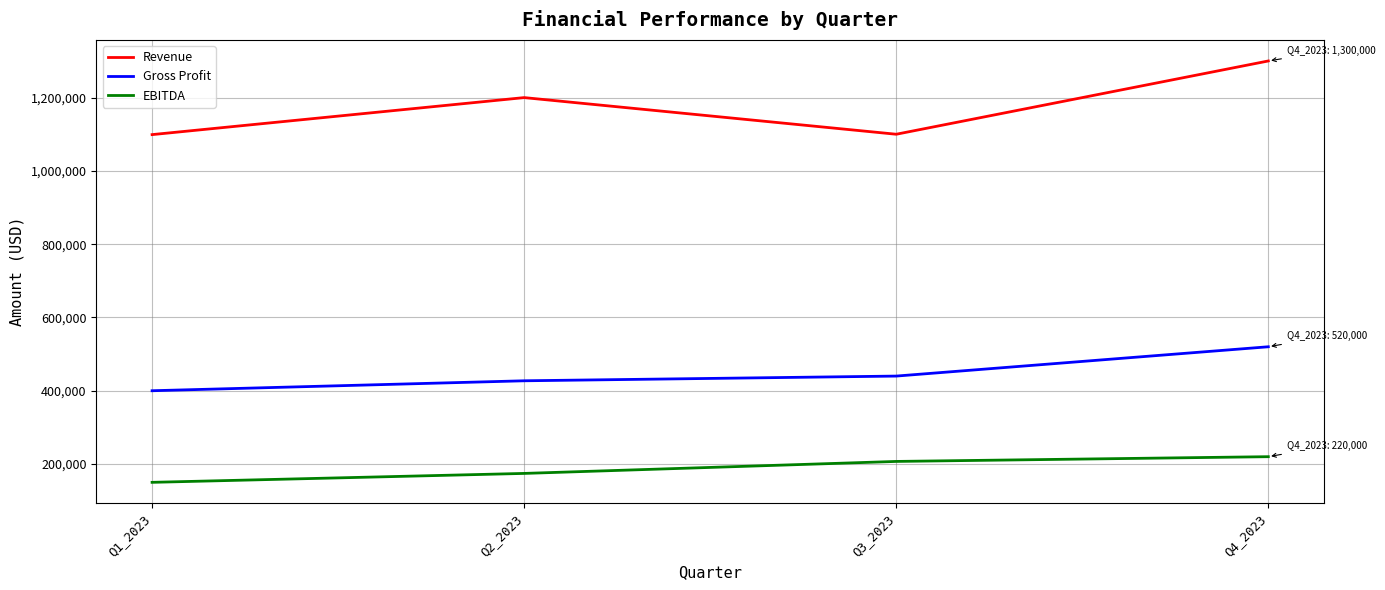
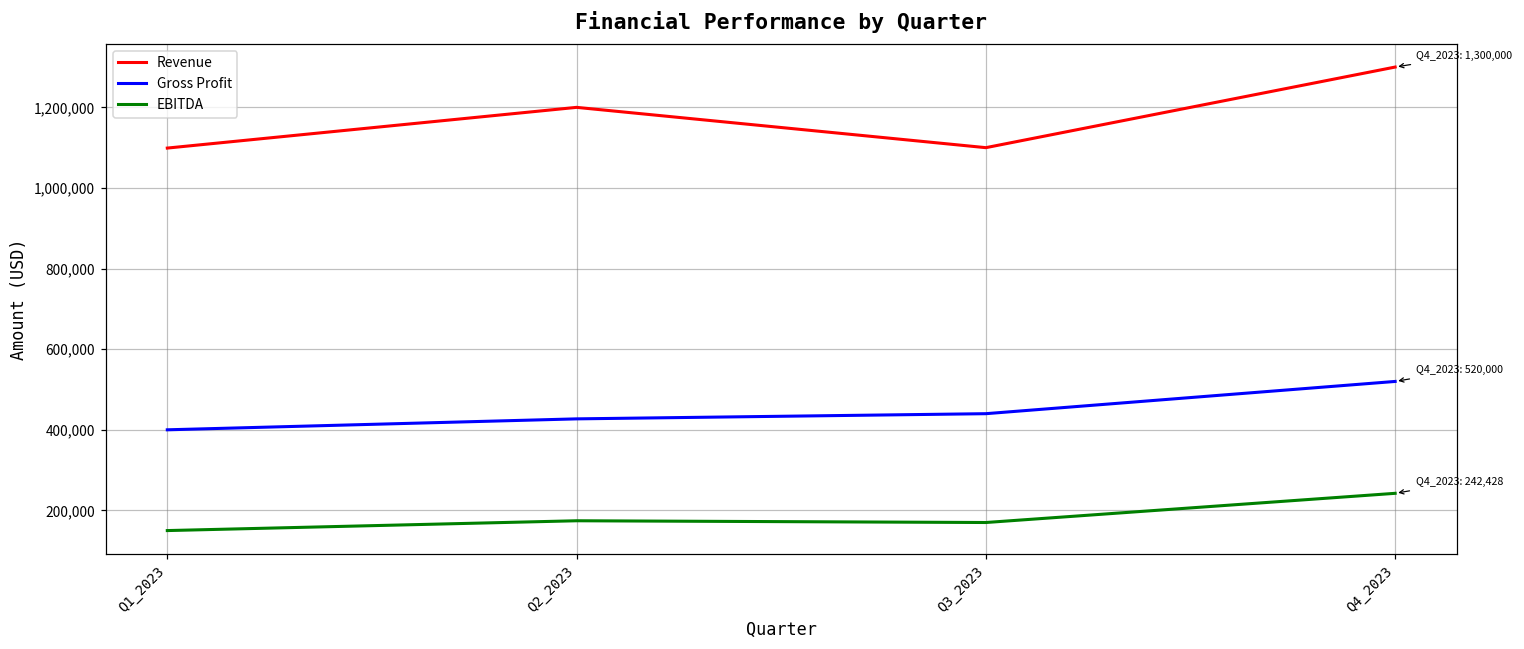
EBITDA, Q3_2023: 210,000 -> 170,000
EBITDA, Q4_2023: 220,000 -> 242,428
